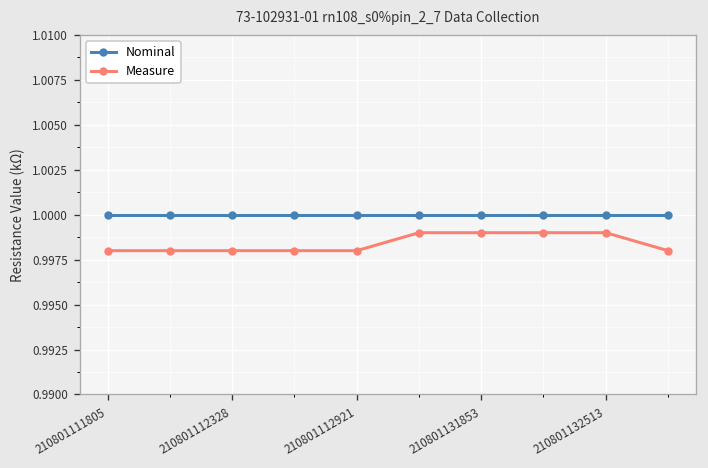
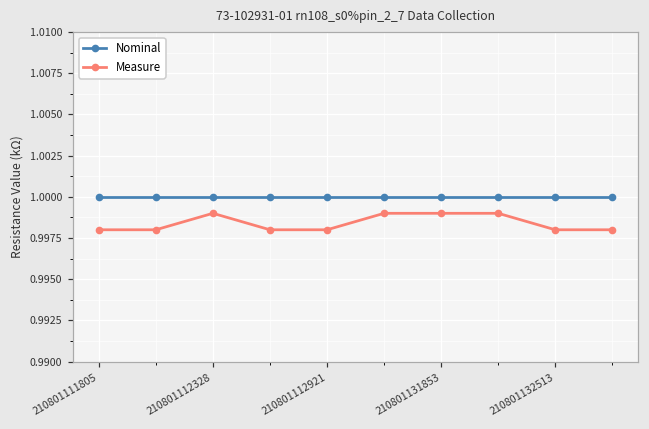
Measure, 210801112328: 0.998 -> 0.999
Measure, 210801132513: 0.999 -> 0.998
